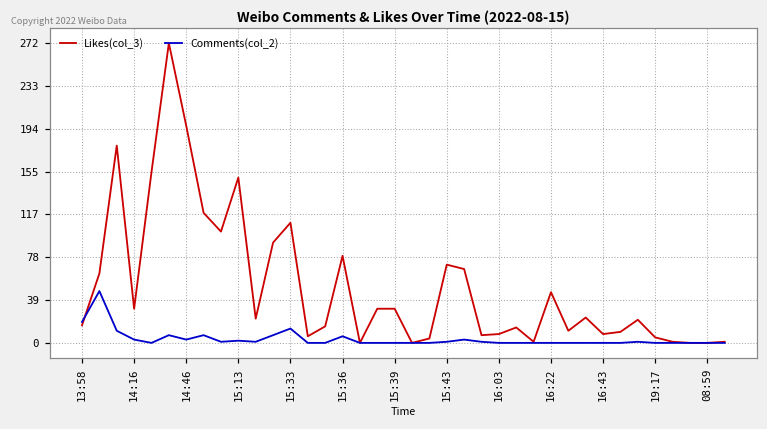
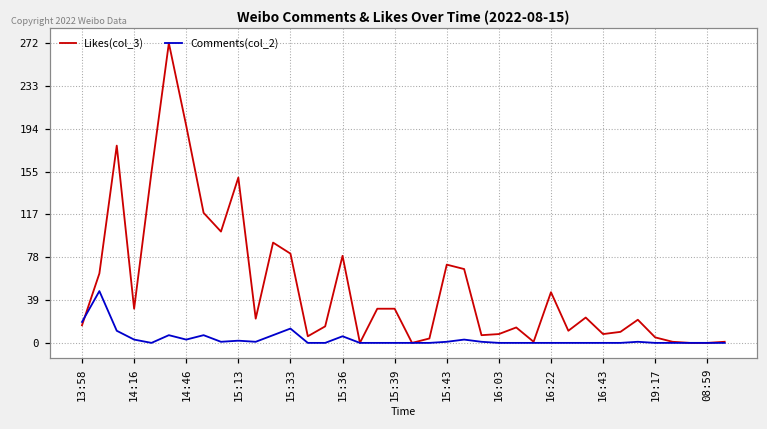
Likes(col_3), 15:33: 109 -> 81
